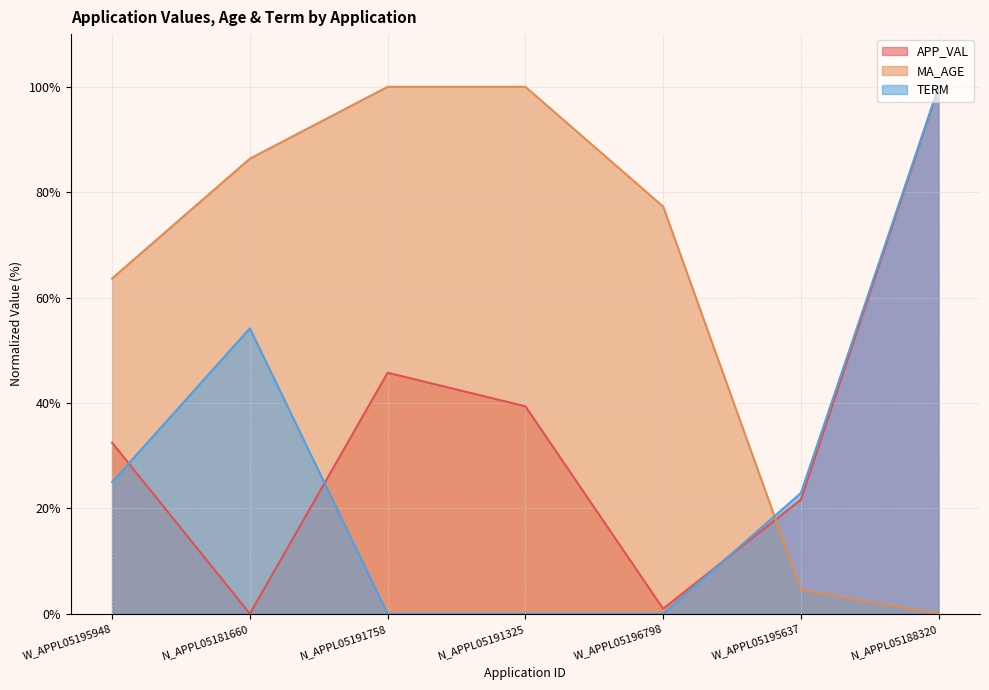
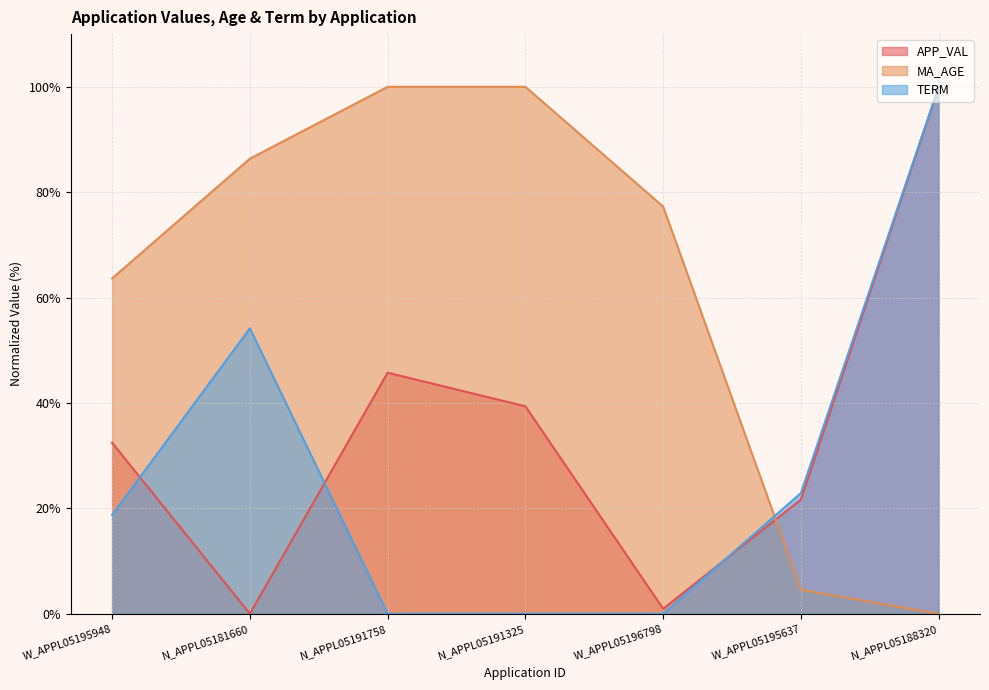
TERM, W_APPL05195948: 25% -> 19%
